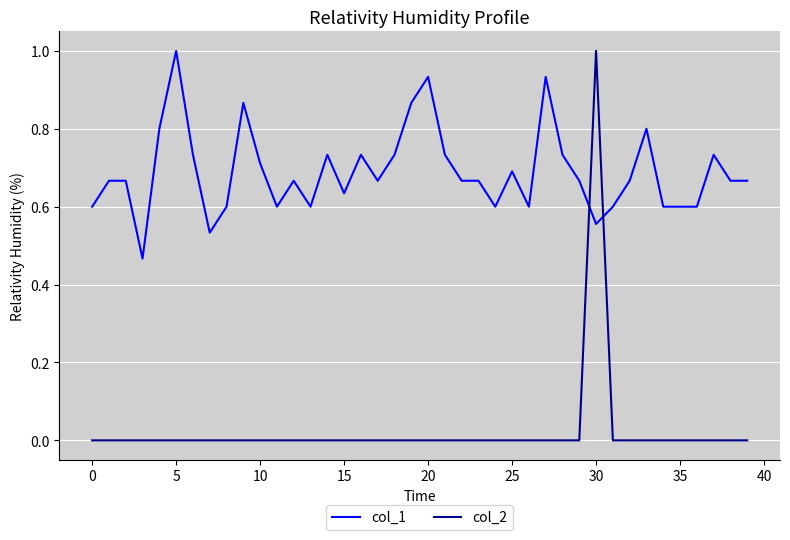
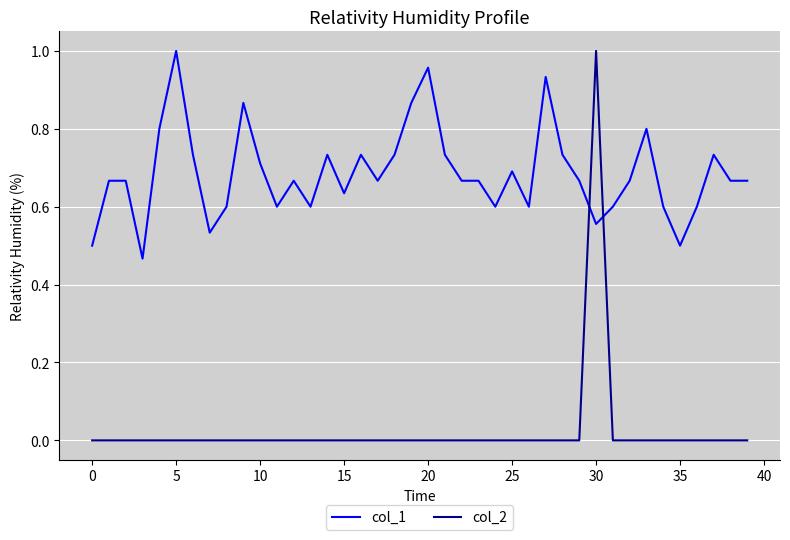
col_1, 0: 0.6 -> 0.5
col_1, 20: 0.93 -> 0.96
col_1, 35: 0.6 -> 0.5
